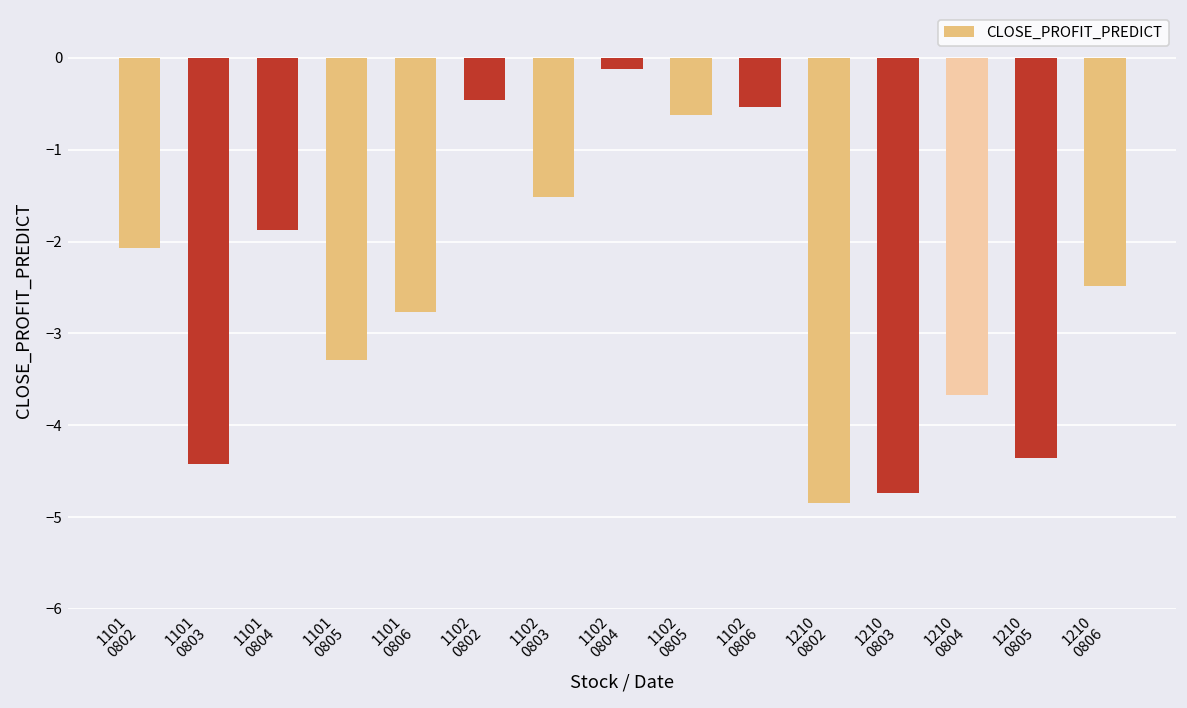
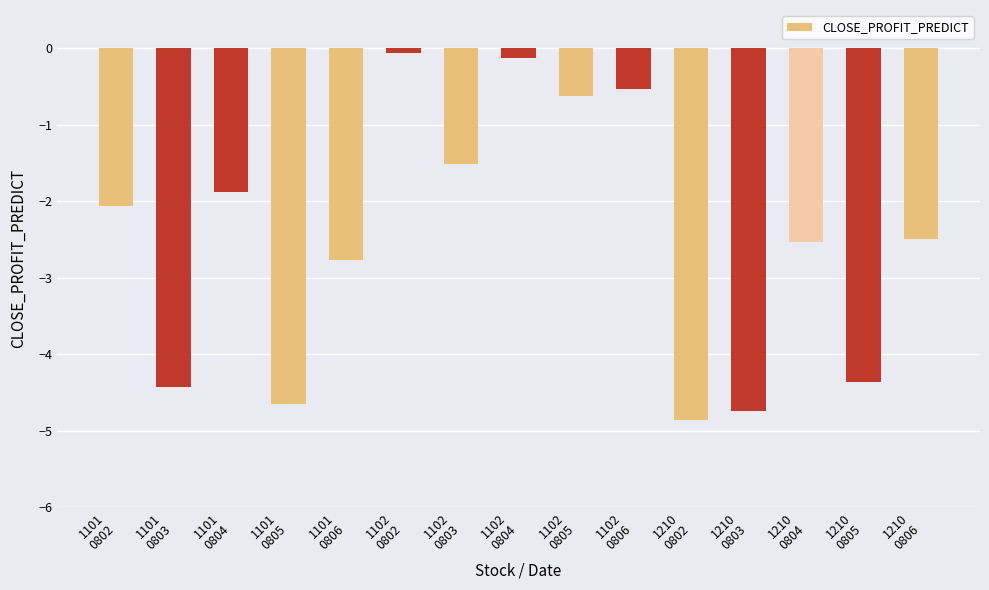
1101 0805: -3.3 -> -4.7
1102 0802: -0.5 -> -0.1
1210 0804: -3.7 -> -2.5
